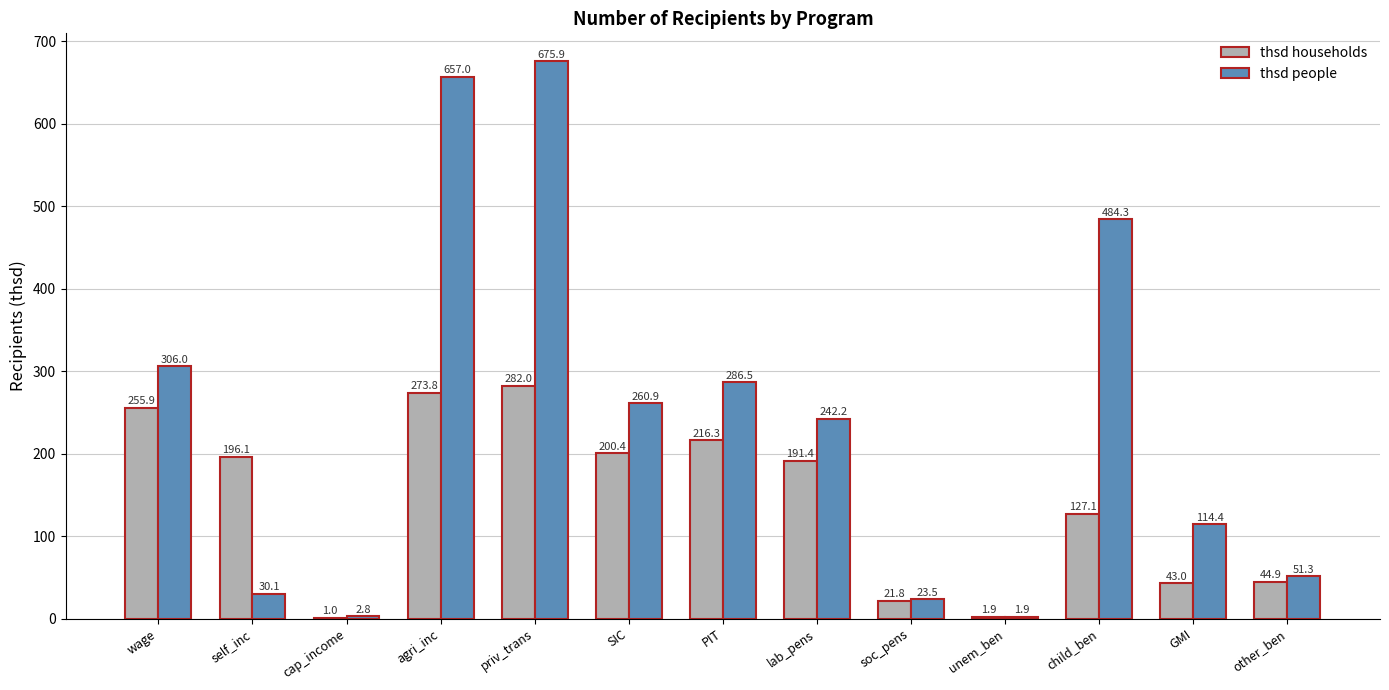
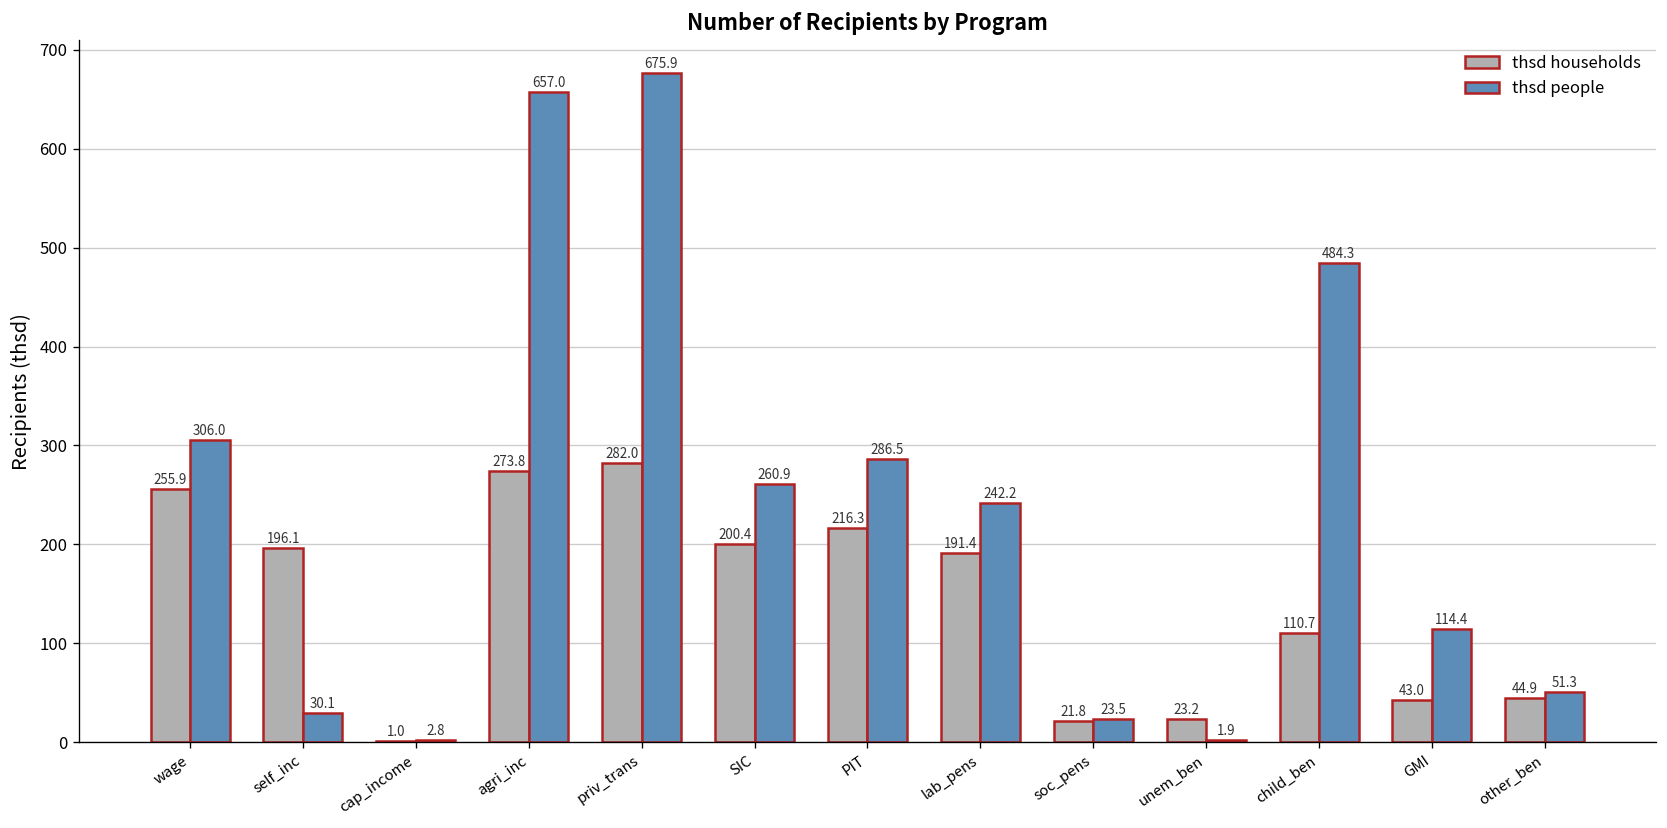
thsd households, unem_ben: 1.9 -> 23.2
thsd households, child_ben: 127.1 -> 110.7
